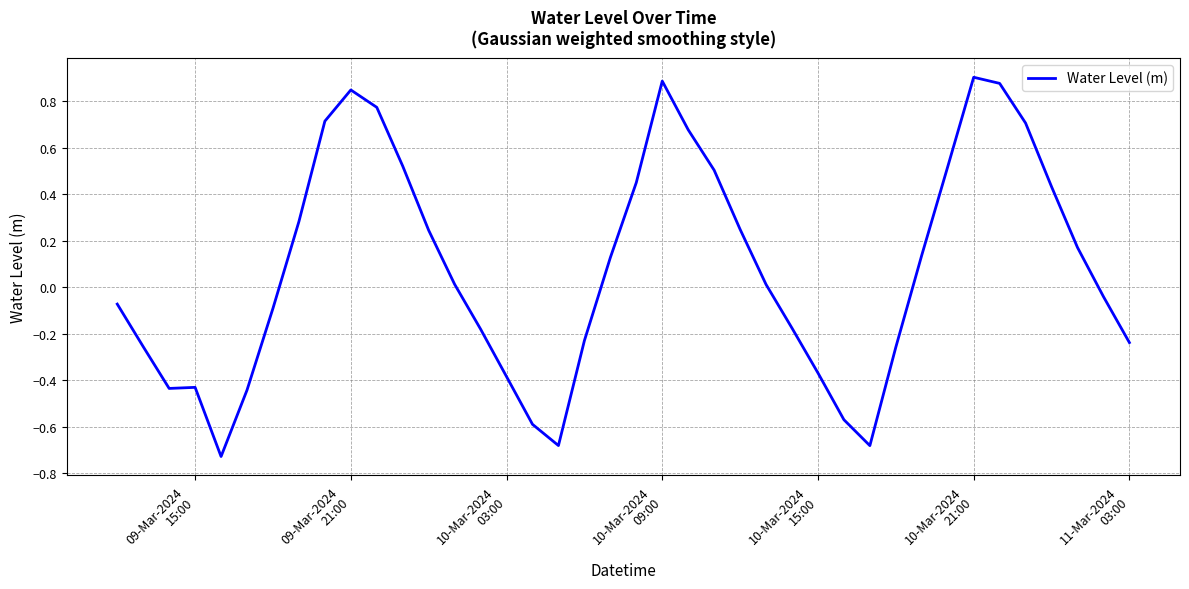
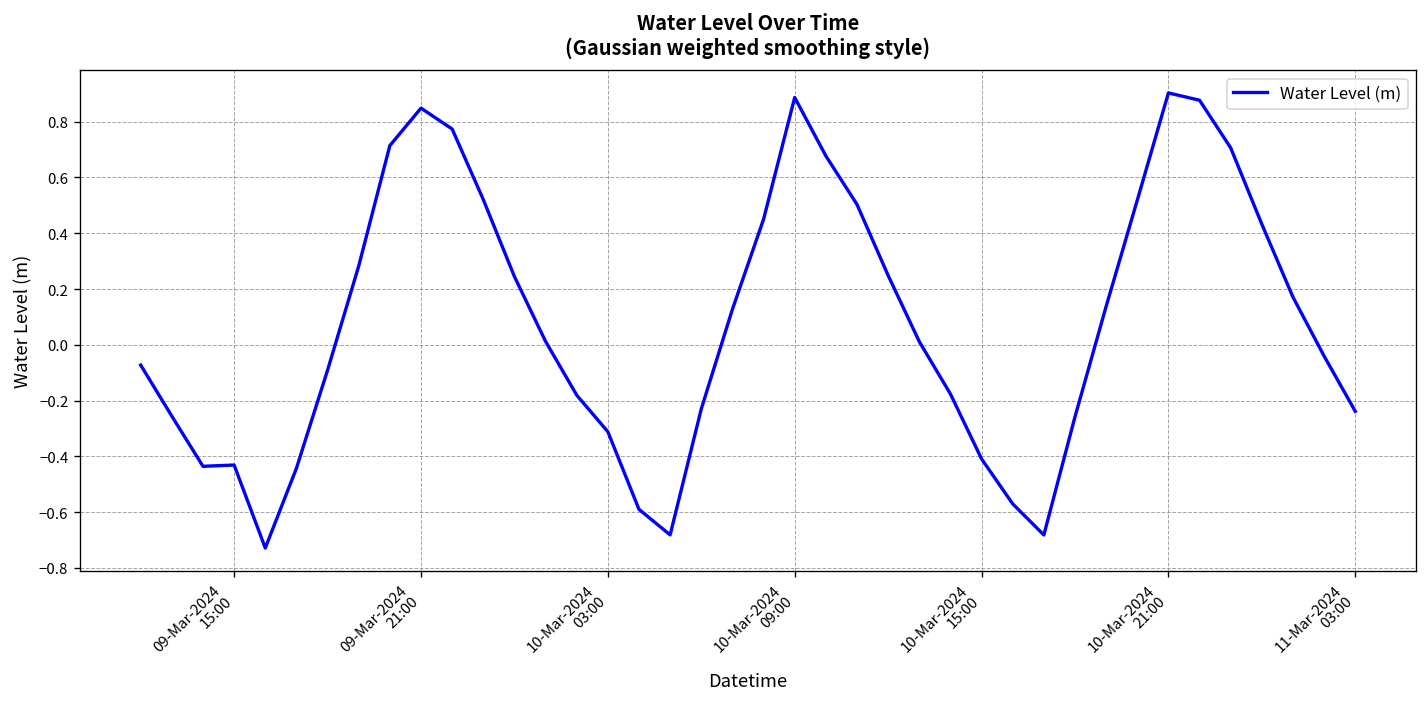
10-Mar-2024 03:00: -0.38 -> -0.31
10-Mar-2024 15:00: -0.37 -> -0.41
